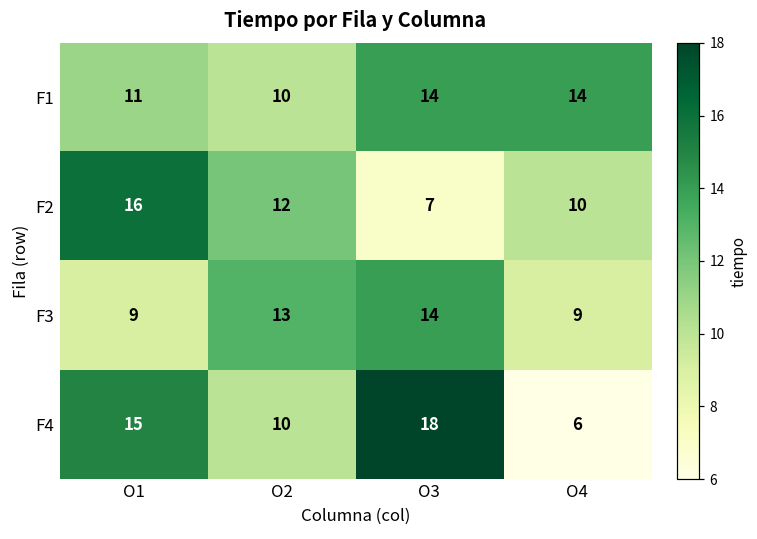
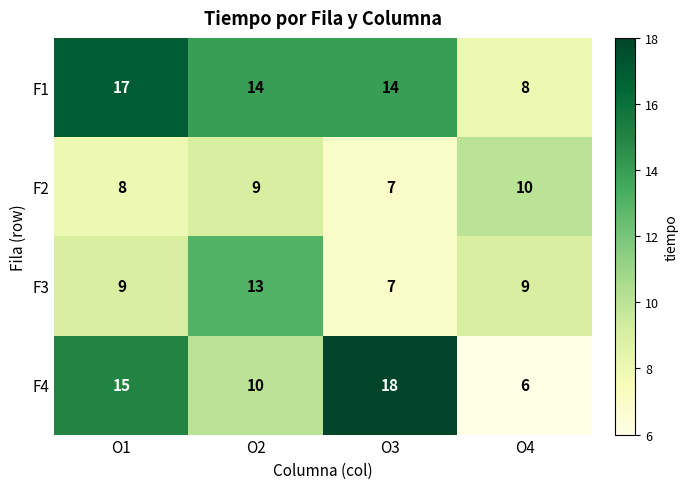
F1, O1: 11 -> 17
F1, O2: 10 -> 14
F1, O4: 14 -> 8
F2, O1: 16 -> 8
F2, O2: 12 -> 9
F3, O3: 14 -> 7
